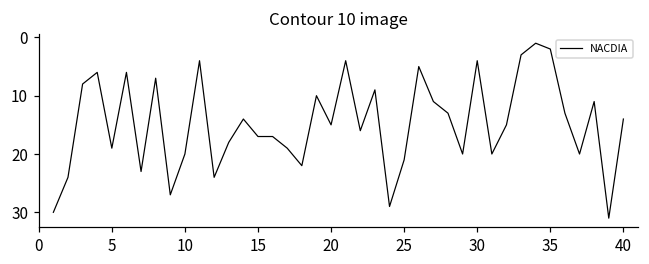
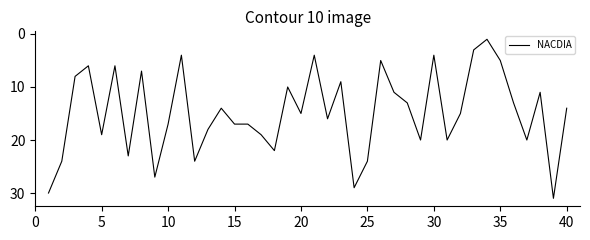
10: 20 -> 17
25: 21 -> 24
35: 2 -> 5
